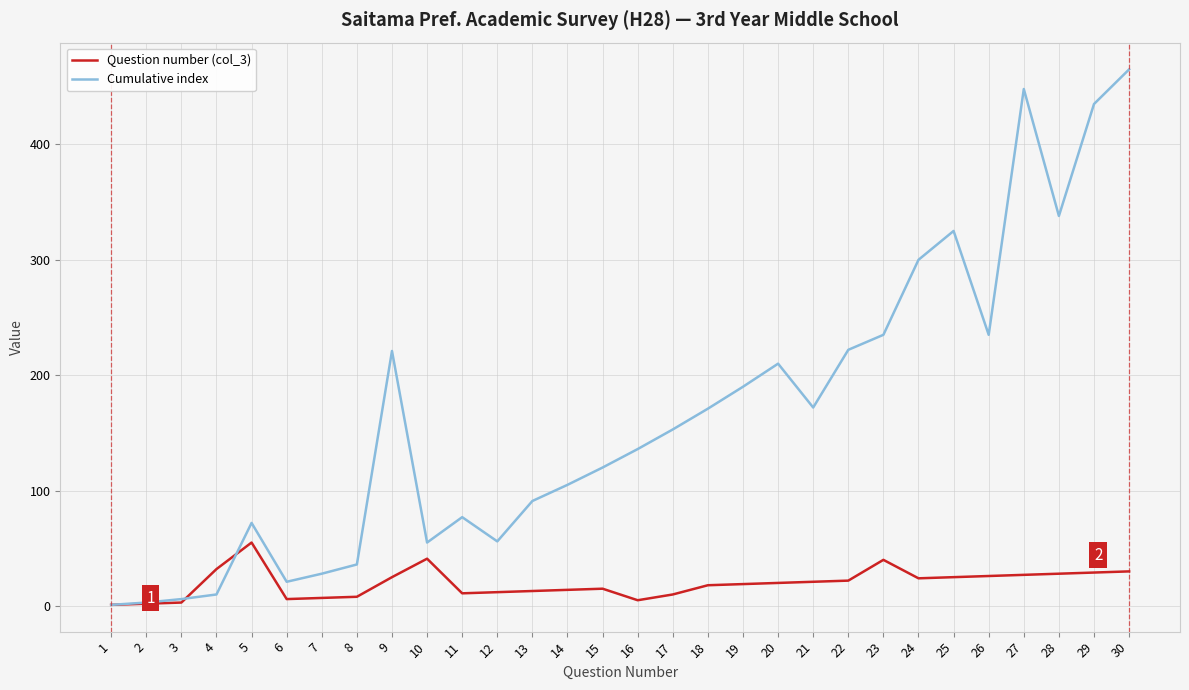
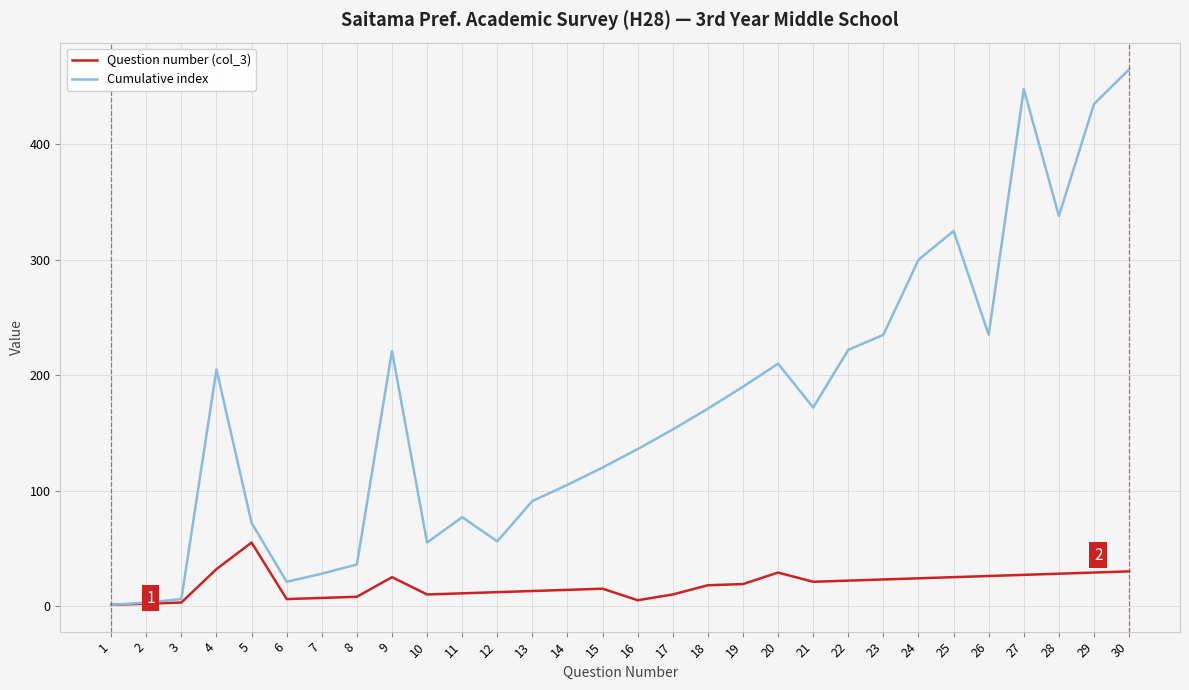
Cumulative index, 4: 10 -> 205
Question number (col_3), 10: 41 -> 10
Question number (col_3), 20: 20 -> 29
Question number (col_3), 23: 40 -> 23
